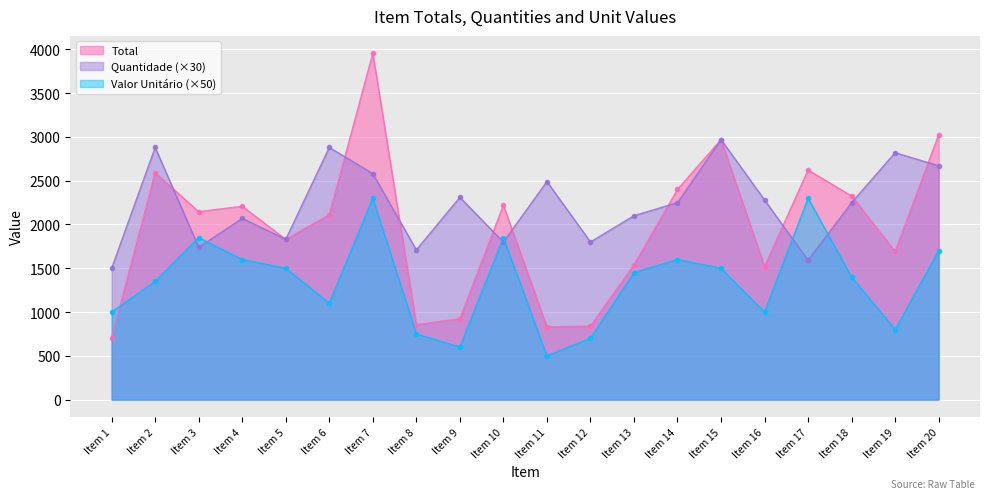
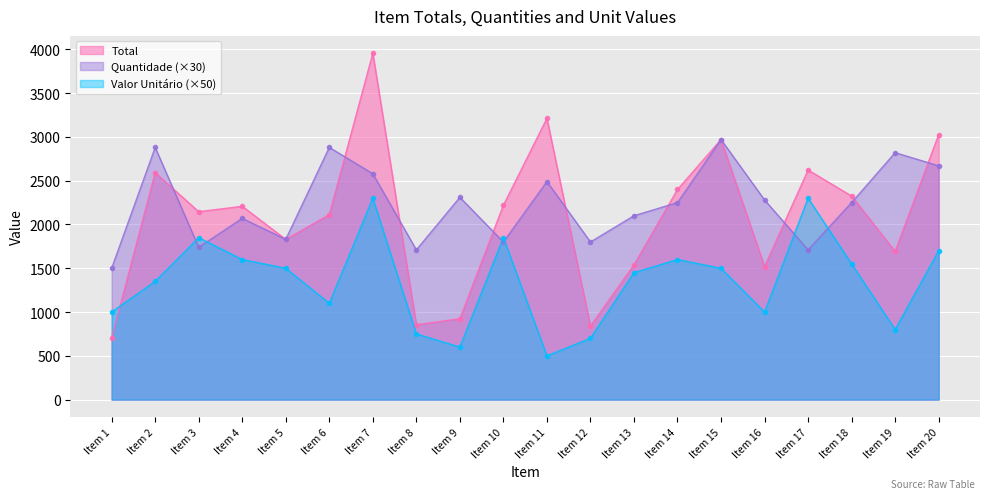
Total, Item 11: 800 -> 3200
Quantidade (×30), Item 17: 1600 -> 1700
Valor Unitário (×50), Item 18: 1400 -> 1600
